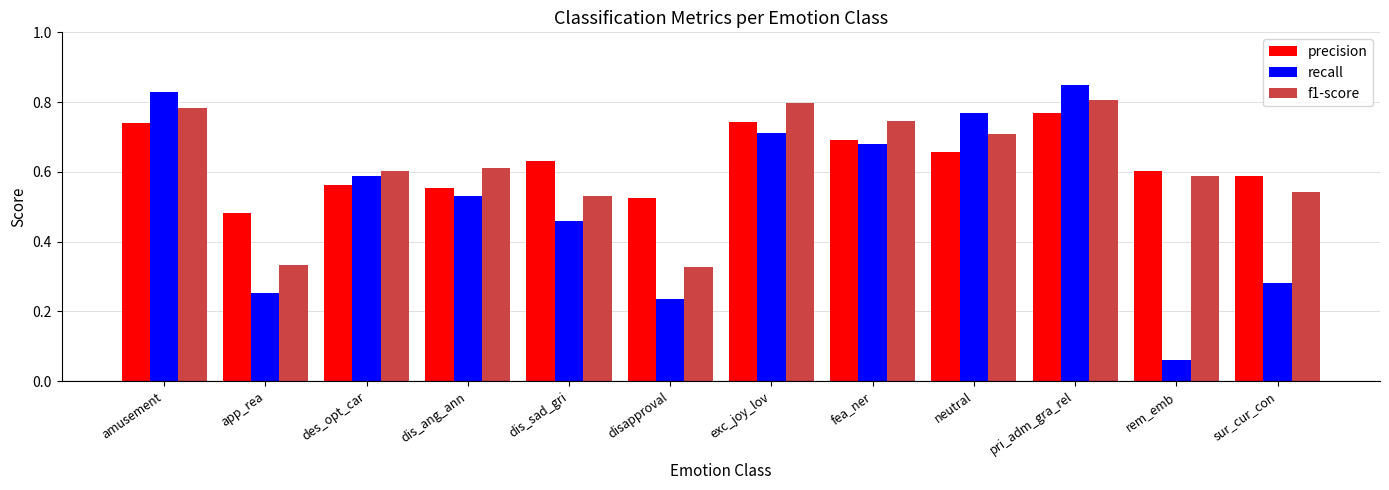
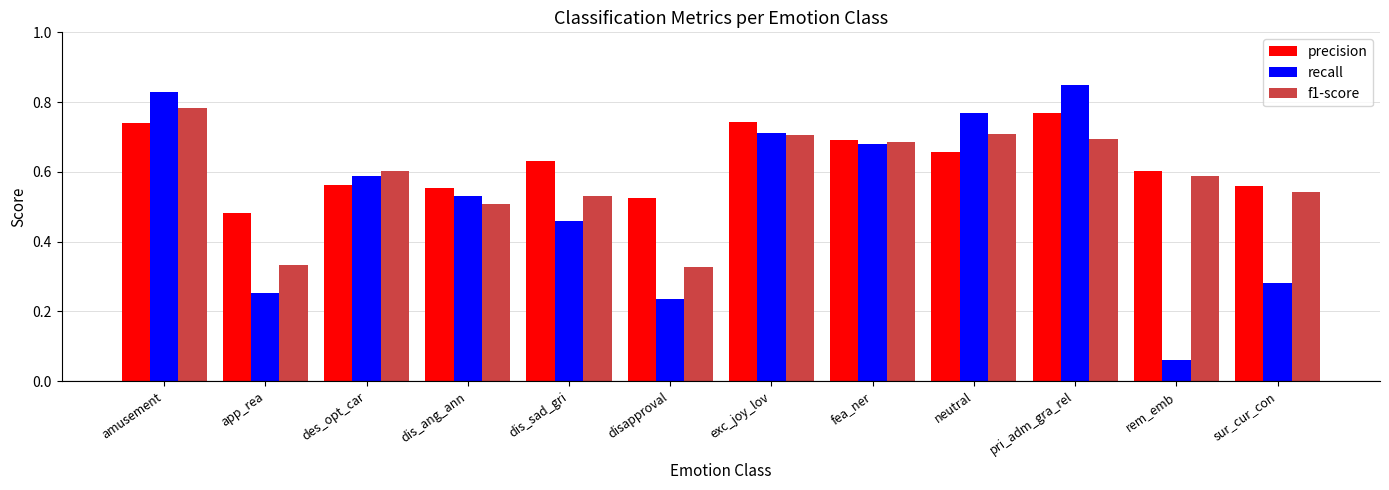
f1-score, dis_ang_ann: 0.61 -> 0.51
f1-score, exc_joy_lov: 0.80 -> 0.70
f1-score, fea_ner: 0.75 -> 0.69
f1-score, pri_adm_gra_rel: 0.81 -> 0.69
precision, sur_cur_con: 0.59 -> 0.56
